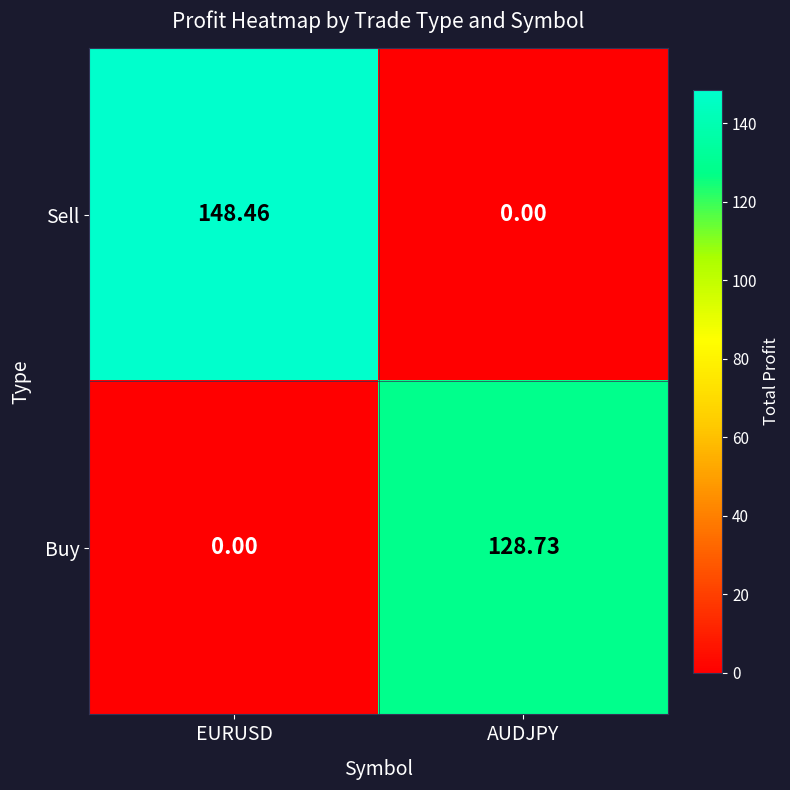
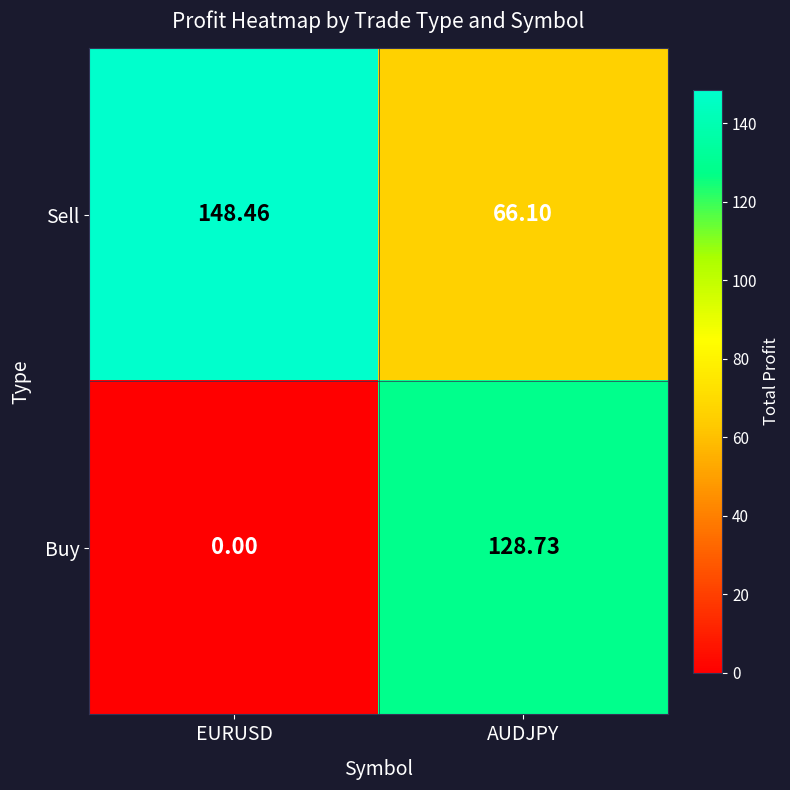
Sell, AUDJPY: 0.00 -> 66.10
